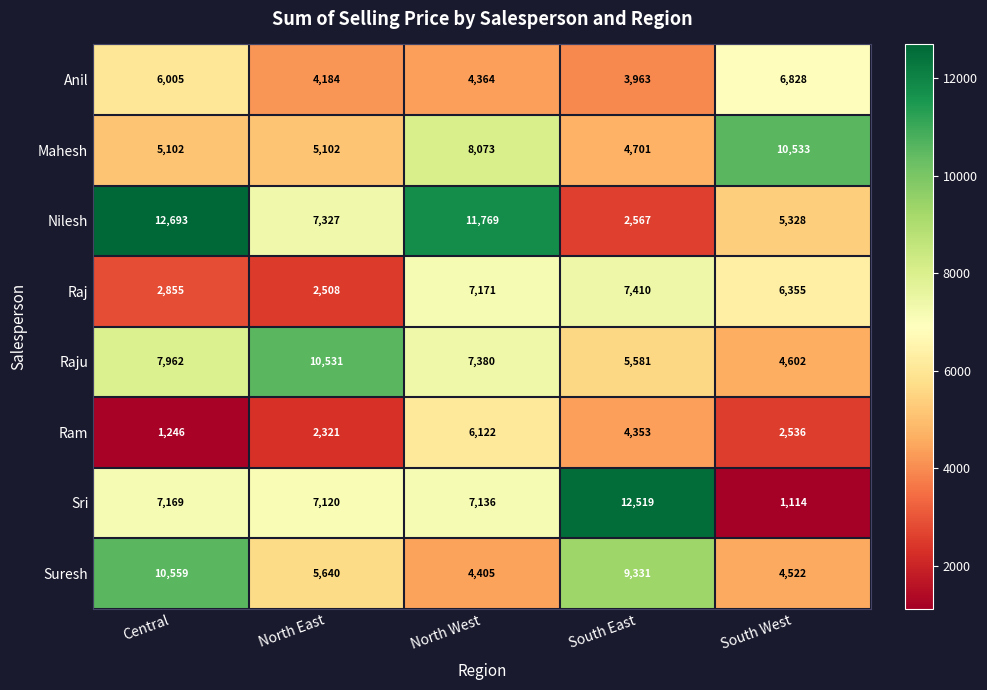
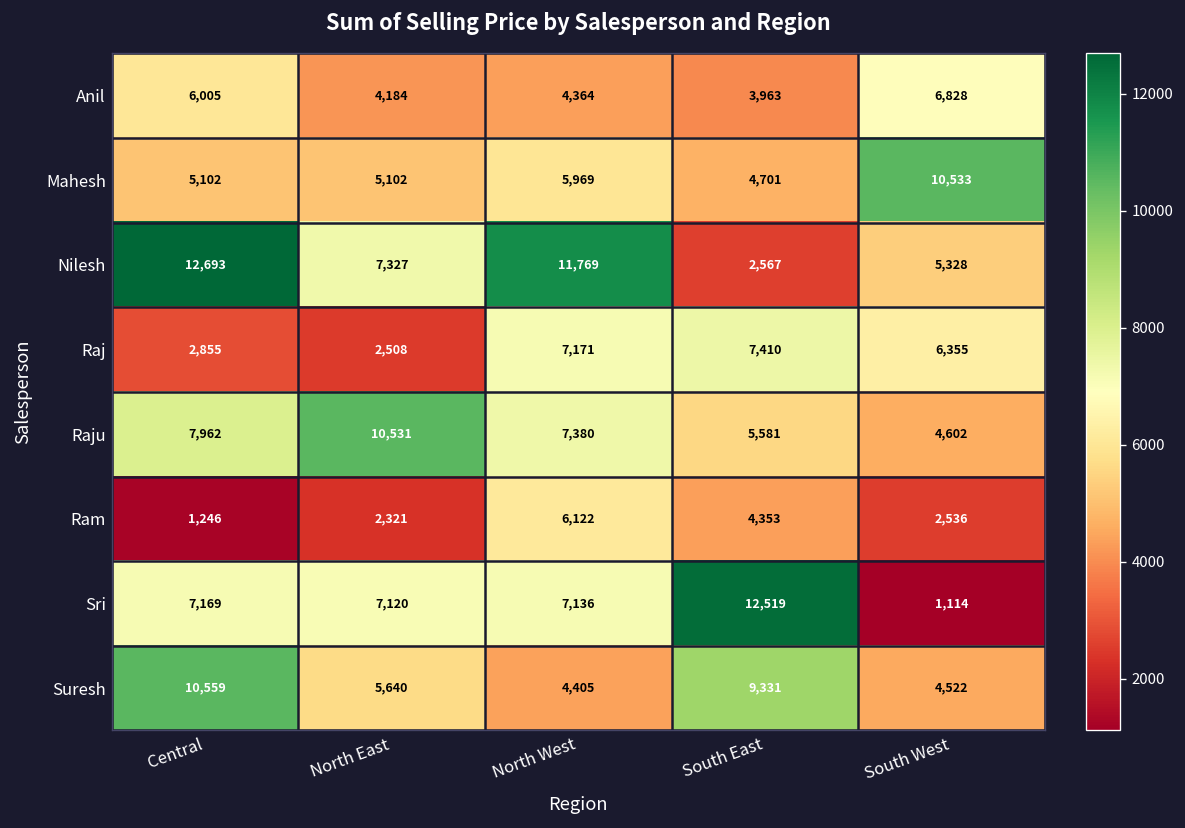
Mahesh, North West: 8,073 -> 5,969
